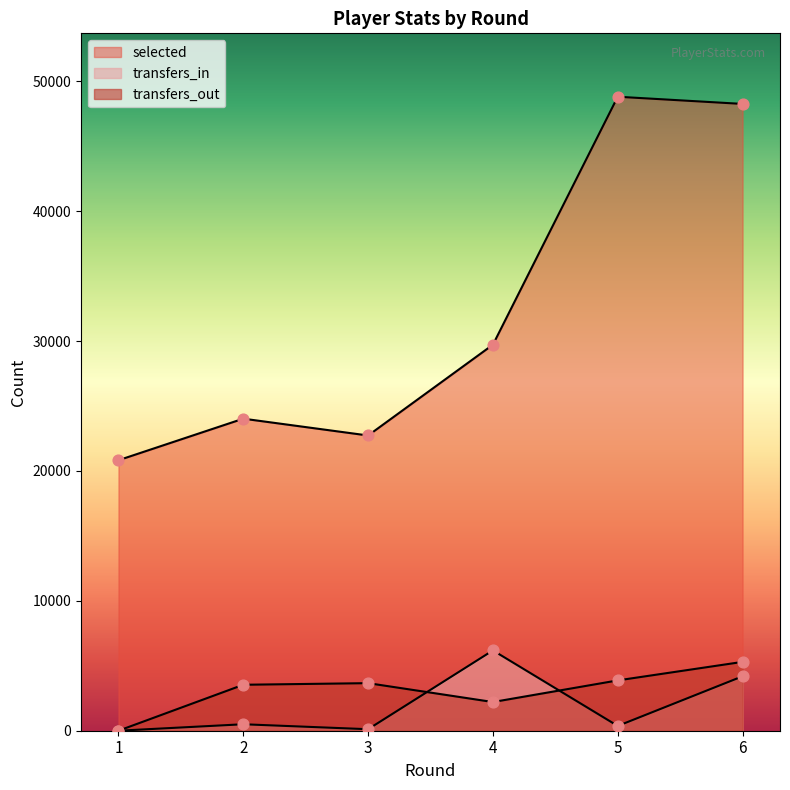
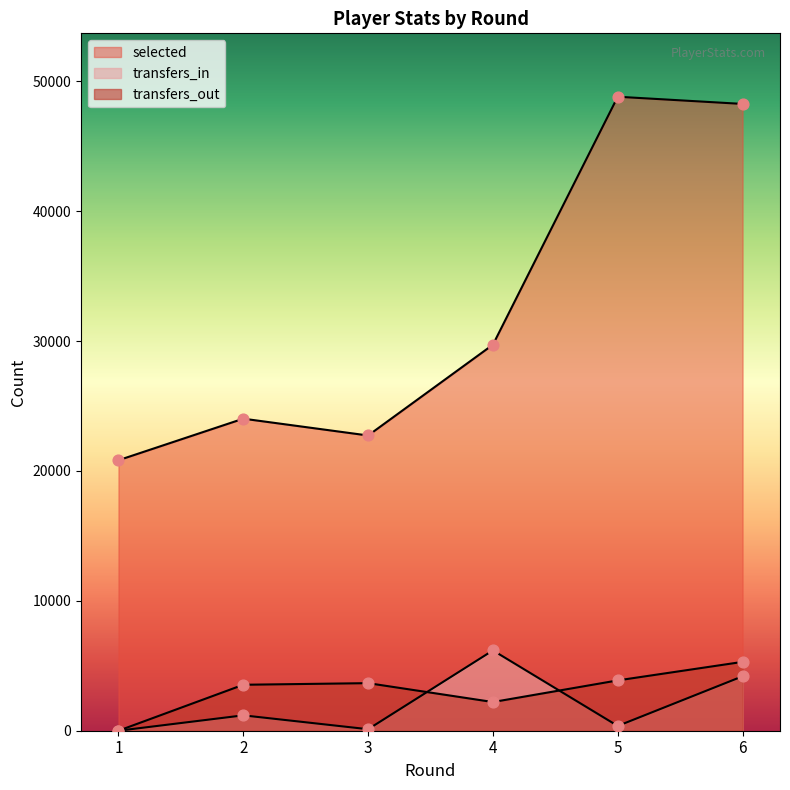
transfers_in, 2: 500 -> 1200
